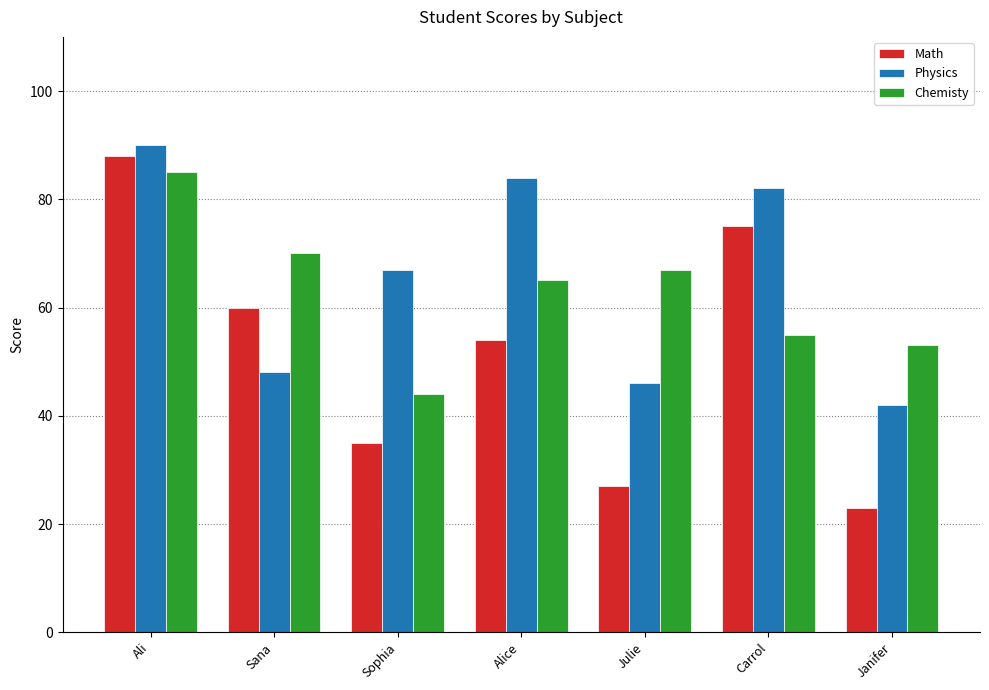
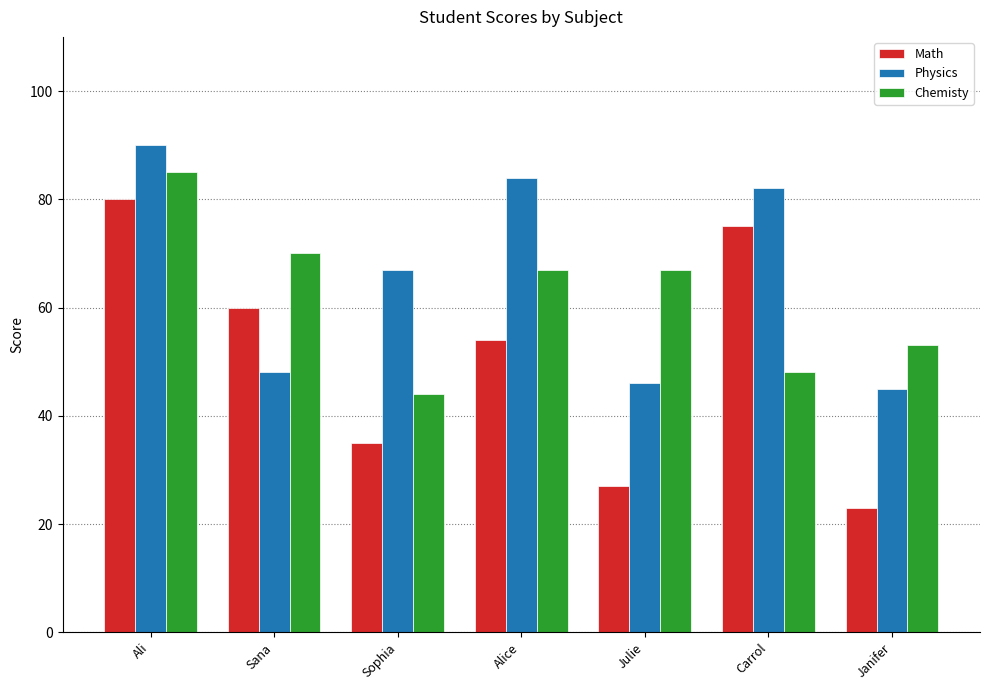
Math, Ali: 88 -> 80
Chemisty, Alice: 65 -> 67
Chemisty, Carrol: 55 -> 48
Physics, Janifer: 42 -> 45
